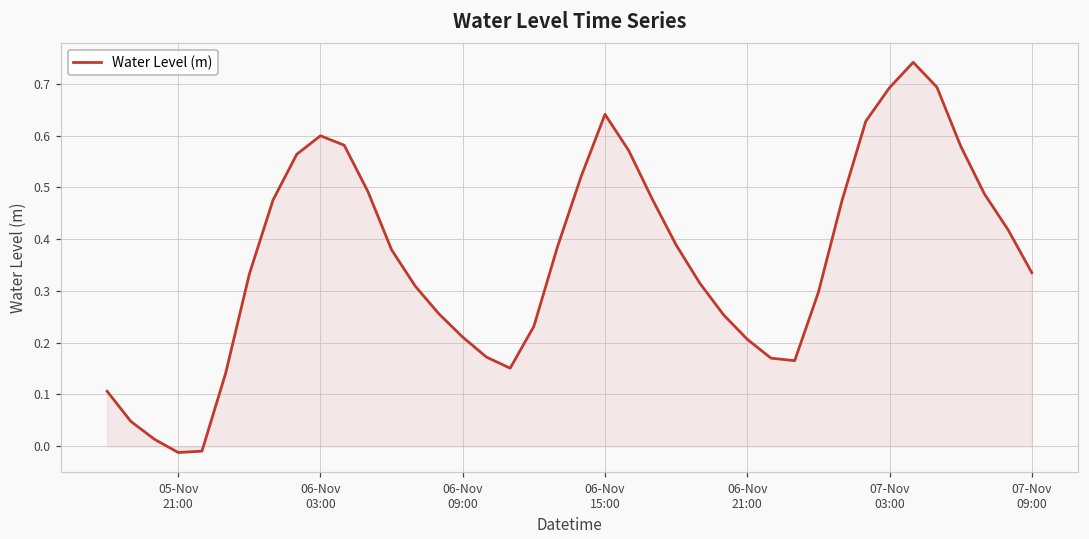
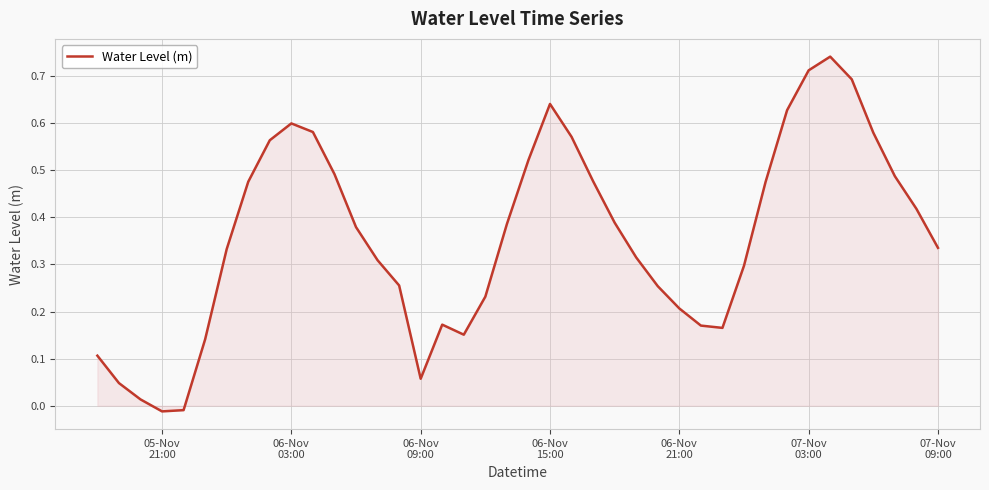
Water Level (m), 06-Nov 09:00: 0.21 -> 0.06
Water Level (m), 07-Nov 03:00: 0.69 -> 0.71
